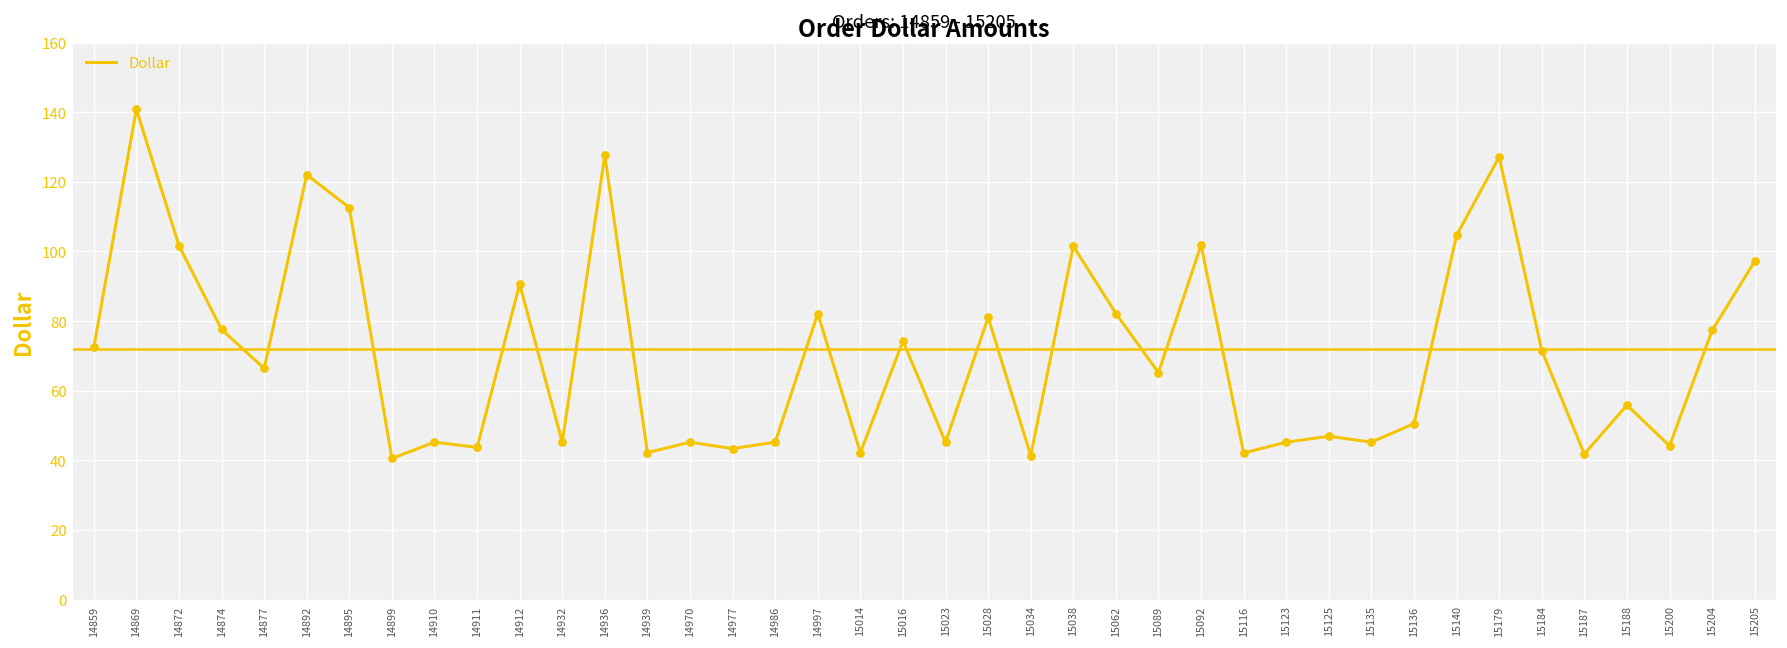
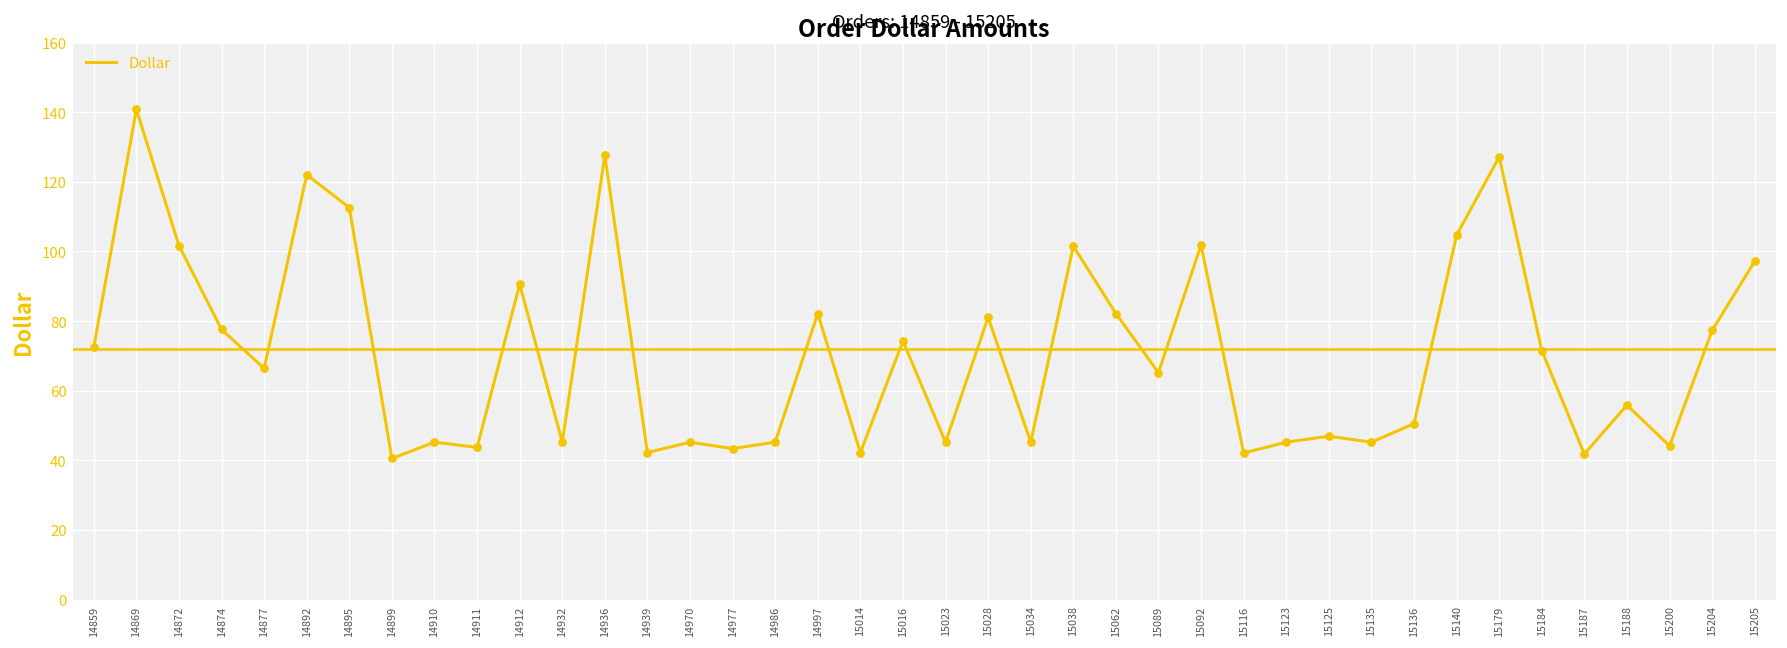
15034: 41 -> 45
